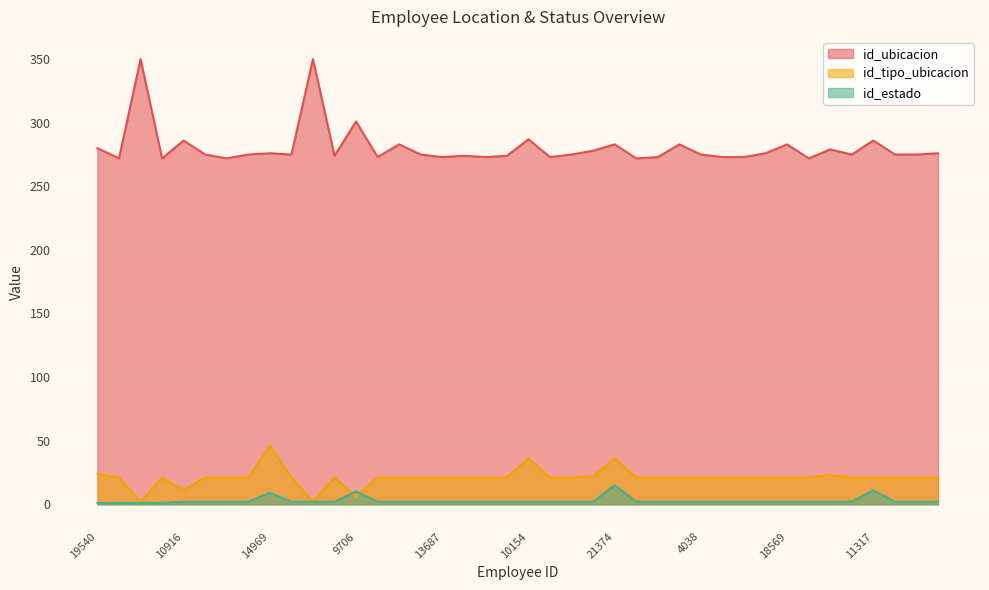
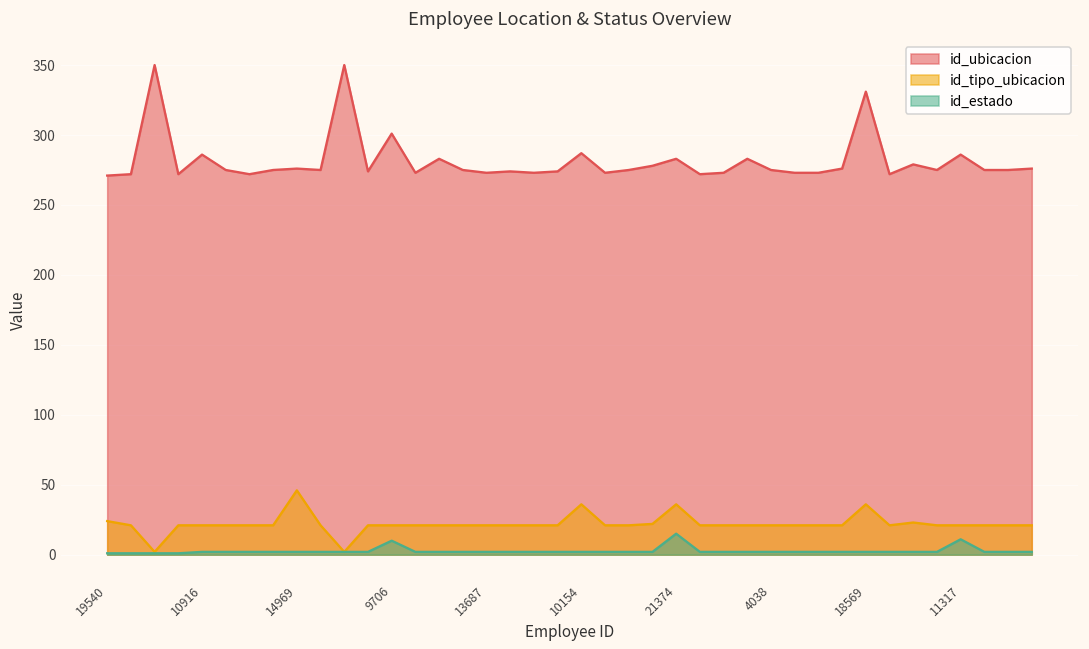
id_ubicacion, 19540: 280 -> 271
id_tipo_ubicacion, 10916: 11 -> 21
id_estado, 14969: 9 -> 2
id_tipo_ubicacion, 9706: 6 -> 21
id_ubicacion, 18569: 283 -> 331
id_tipo_ubicacion, 18569: 21 -> 36
